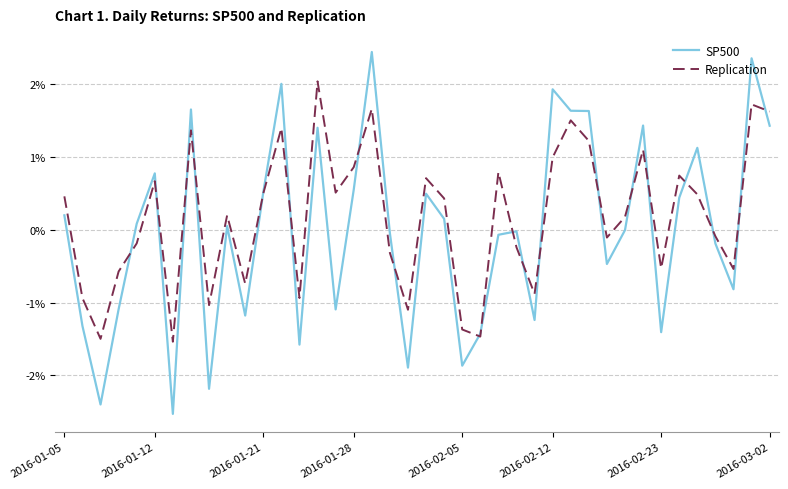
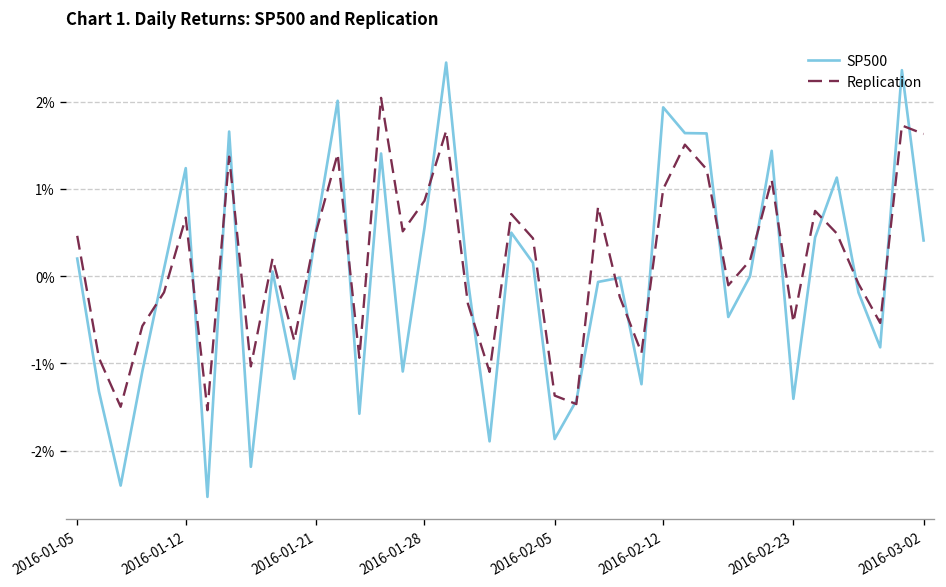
SP500, 2016-01-12: 0.8% -> 1.2%
SP500, 2016-03-02: 1.4% -> 0.4%
